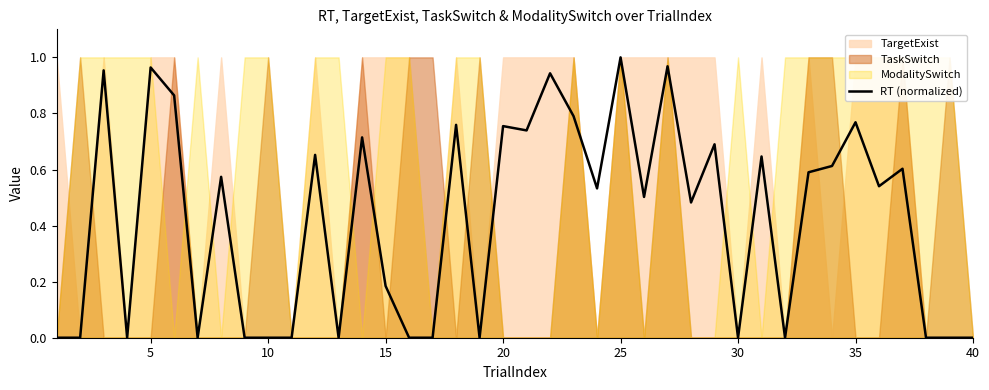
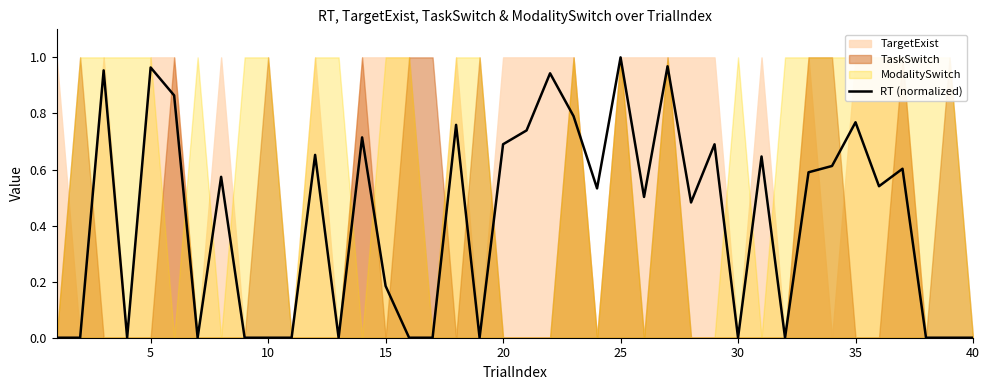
RT (normalized), 20: 0.75 -> 0.69
